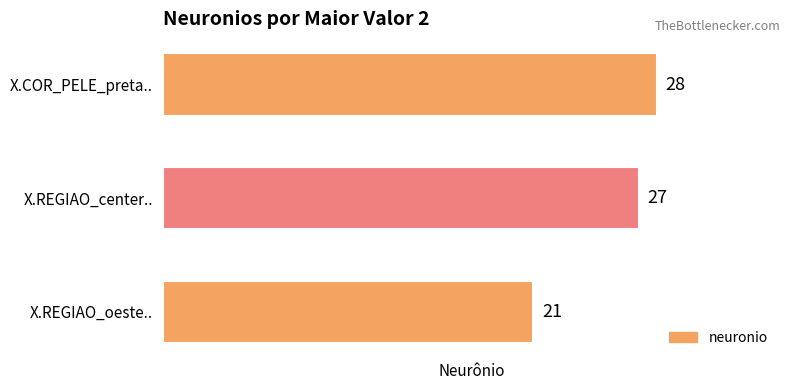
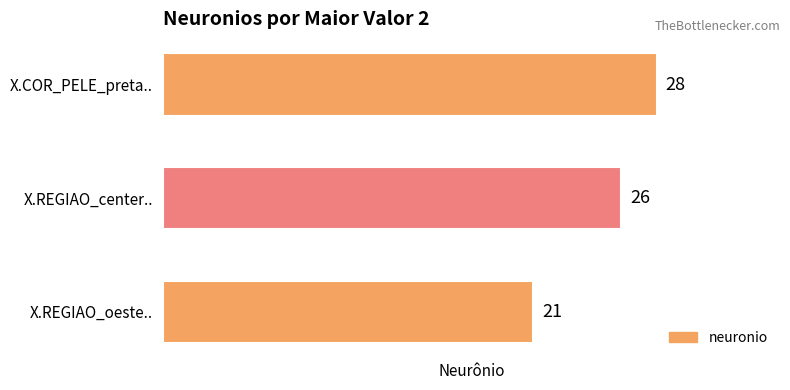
X.REGIAO_center..: 27 -> 26
